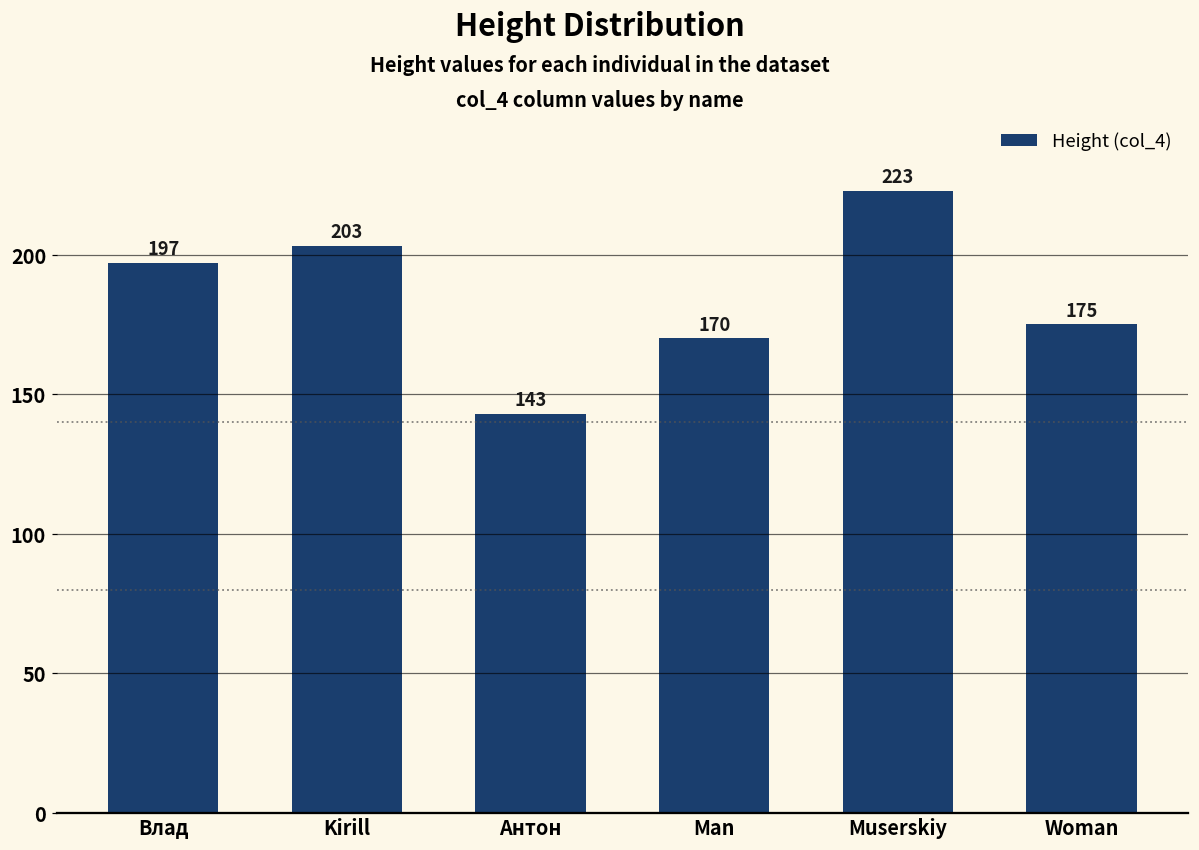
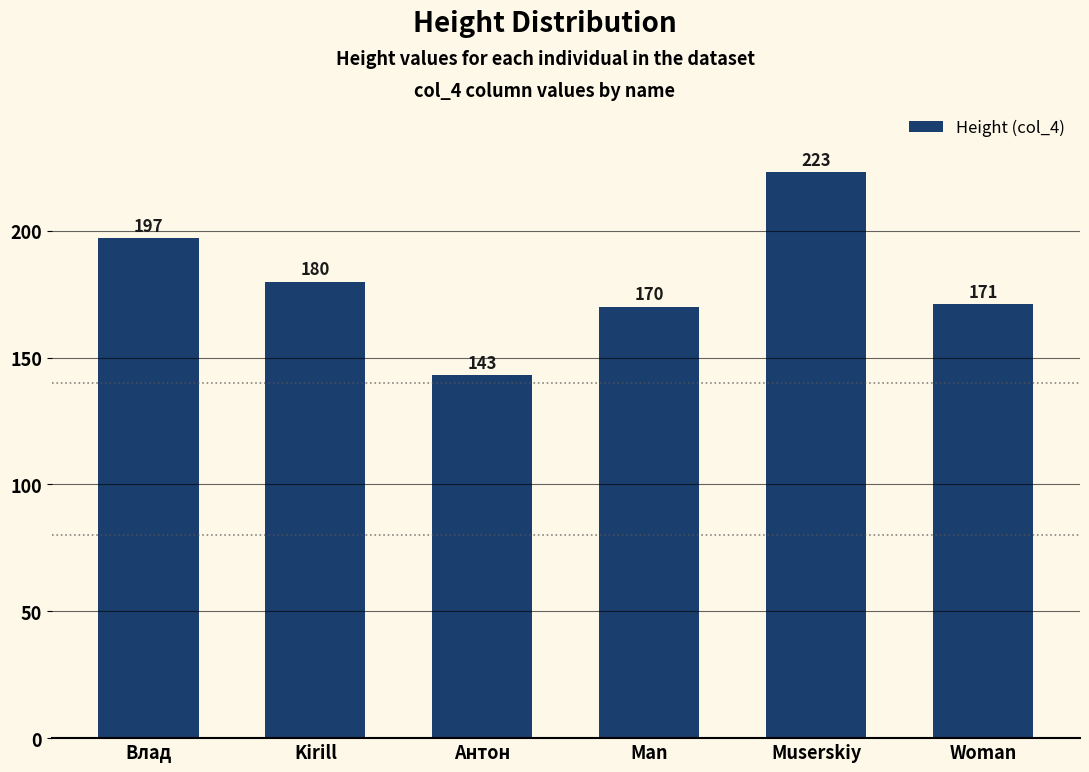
Kirill: 203 -> 180
Woman: 175 -> 171
